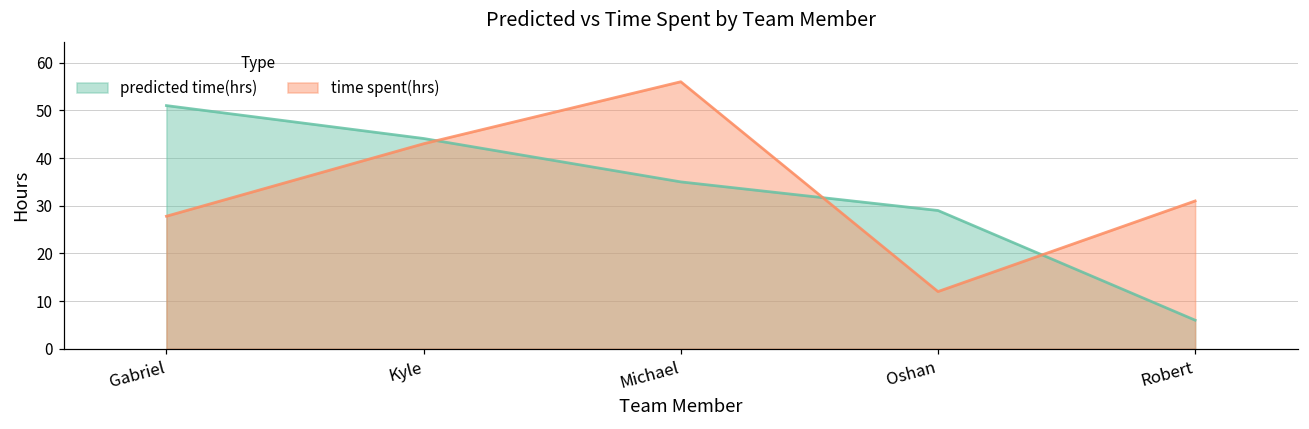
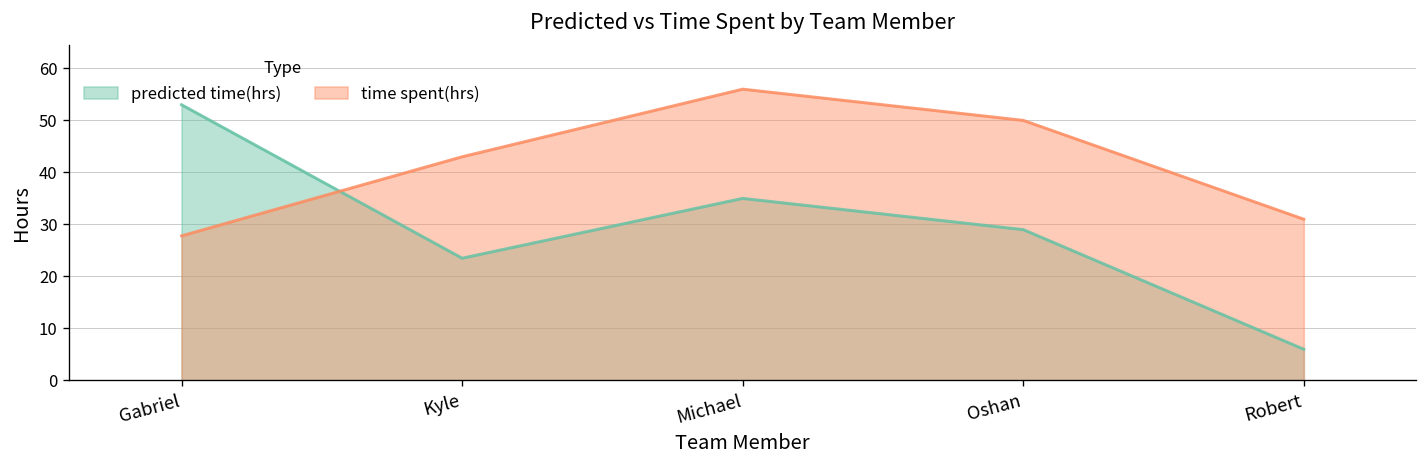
predicted time(hrs), Gabriel: 51 -> 53
predicted time(hrs), Kyle: 44 -> 24
time spent(hrs), Oshan: 12 -> 50
